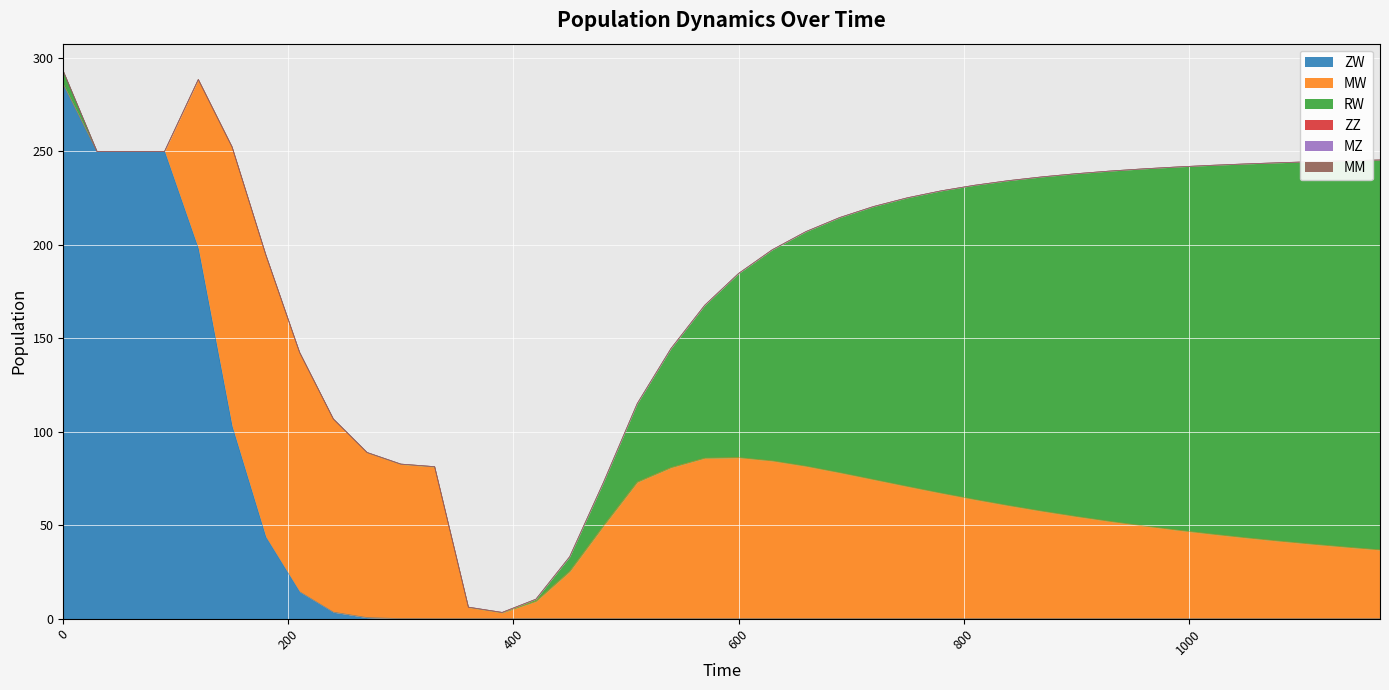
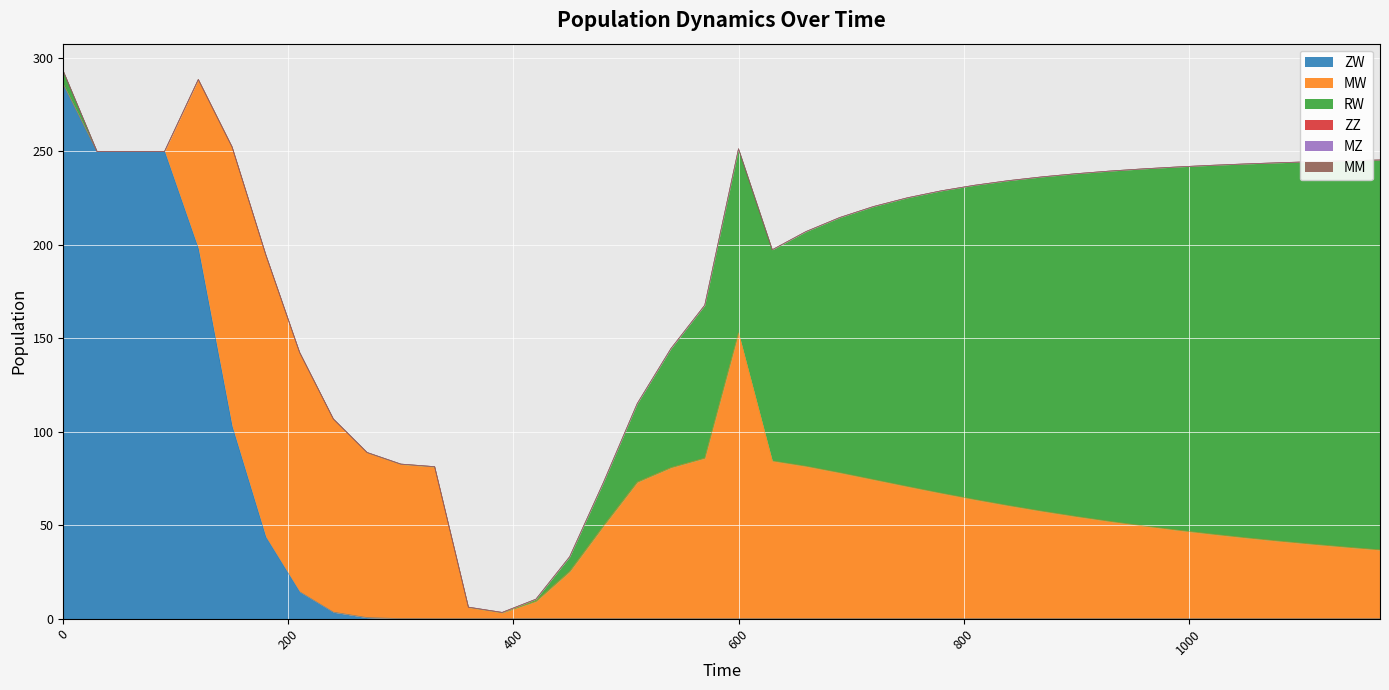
MW, 600: 86 -> 153
